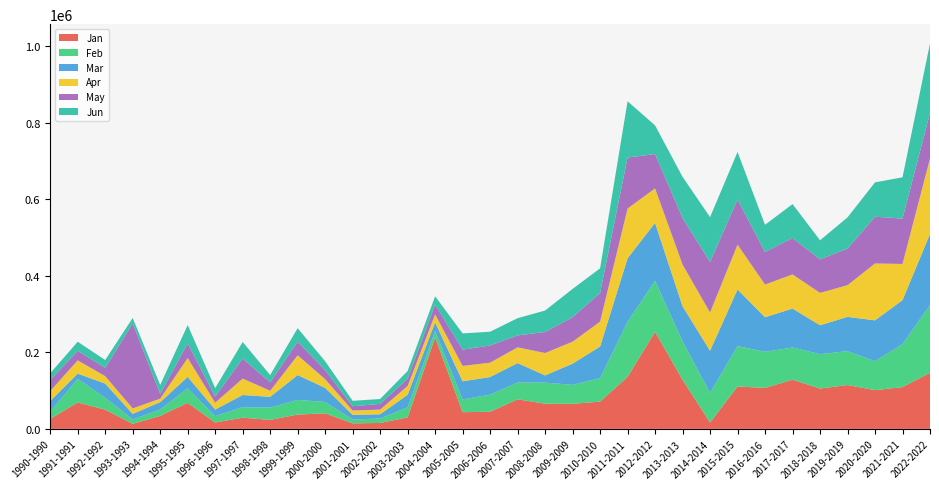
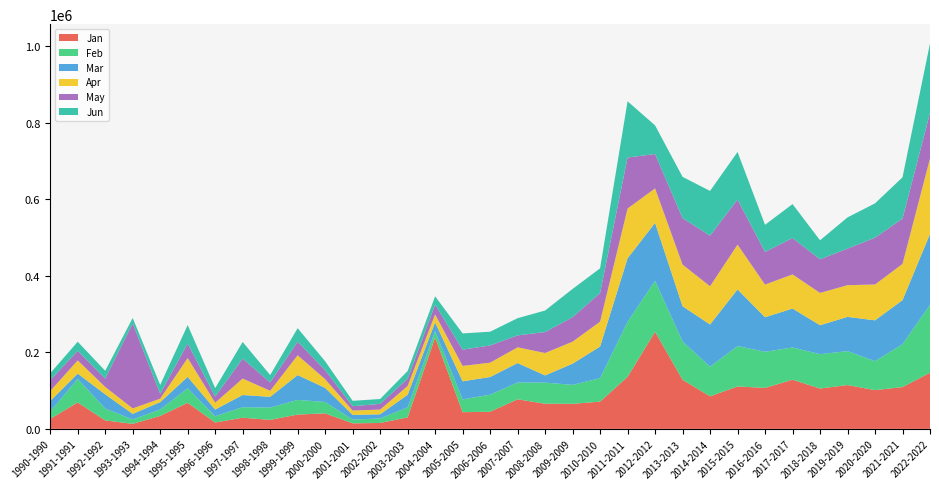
Jan, 1992-1992: 50000 -> 20000
Jan, 2014-2014: 20000 -> 90000
Apr, 2020-2020: 150000 -> 90000
